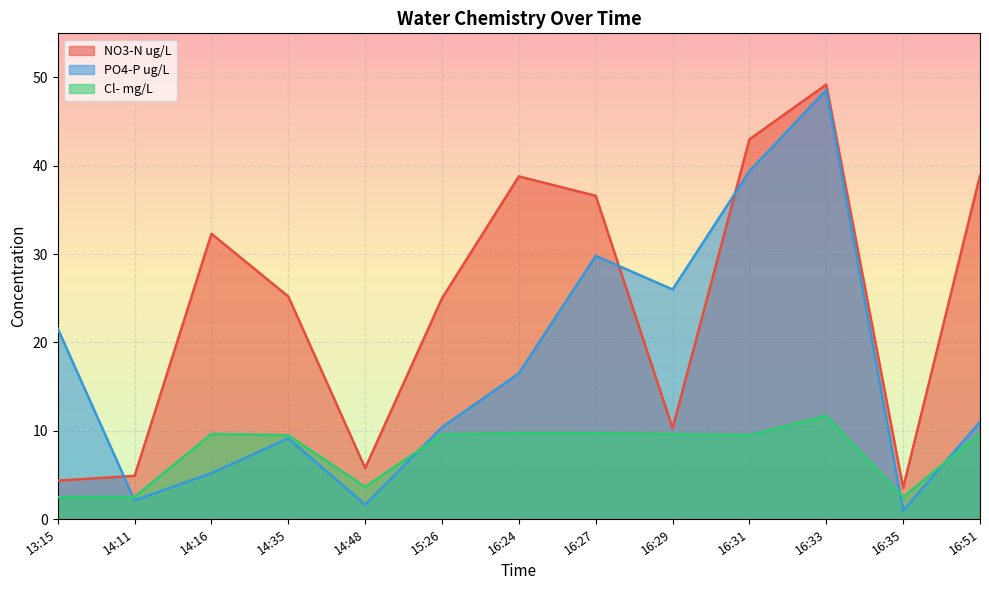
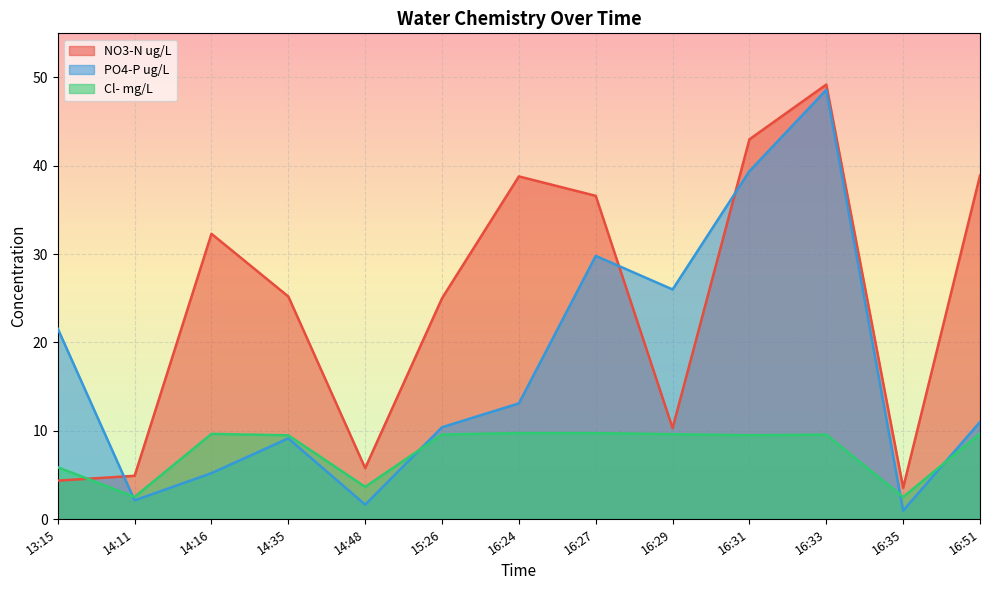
Cl- mg/L, 13:15: 2 -> 6
PO4-P ug/L, 16:24: 17 -> 13
Cl- mg/L, 16:33: 12 -> 10
